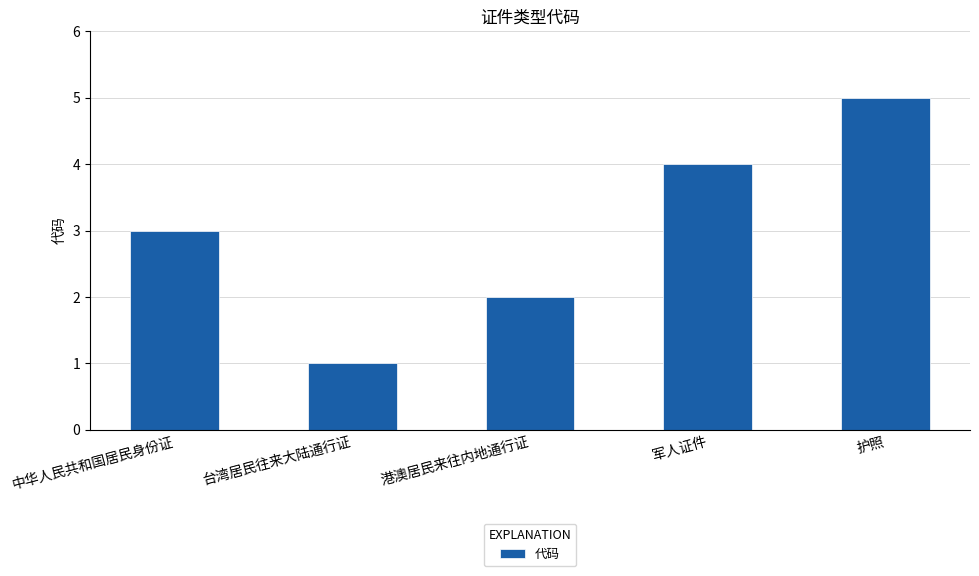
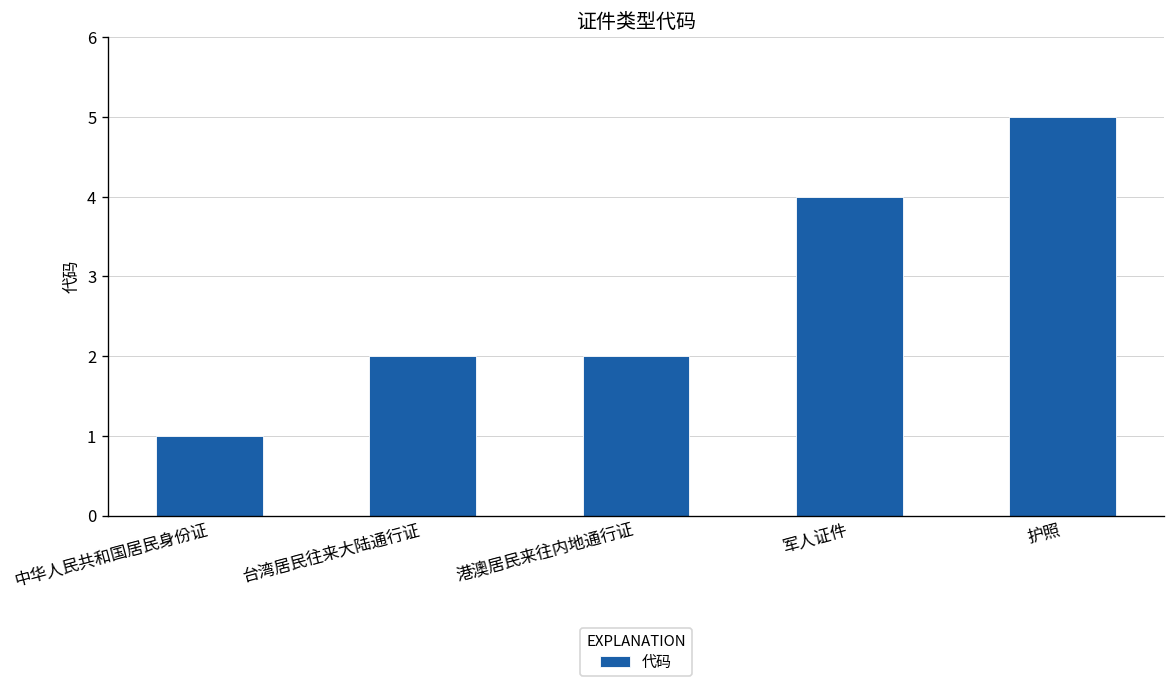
中华人民共和国居民身份证: 3 -> 1
台湾居民往来大陆通行证: 1 -> 2
